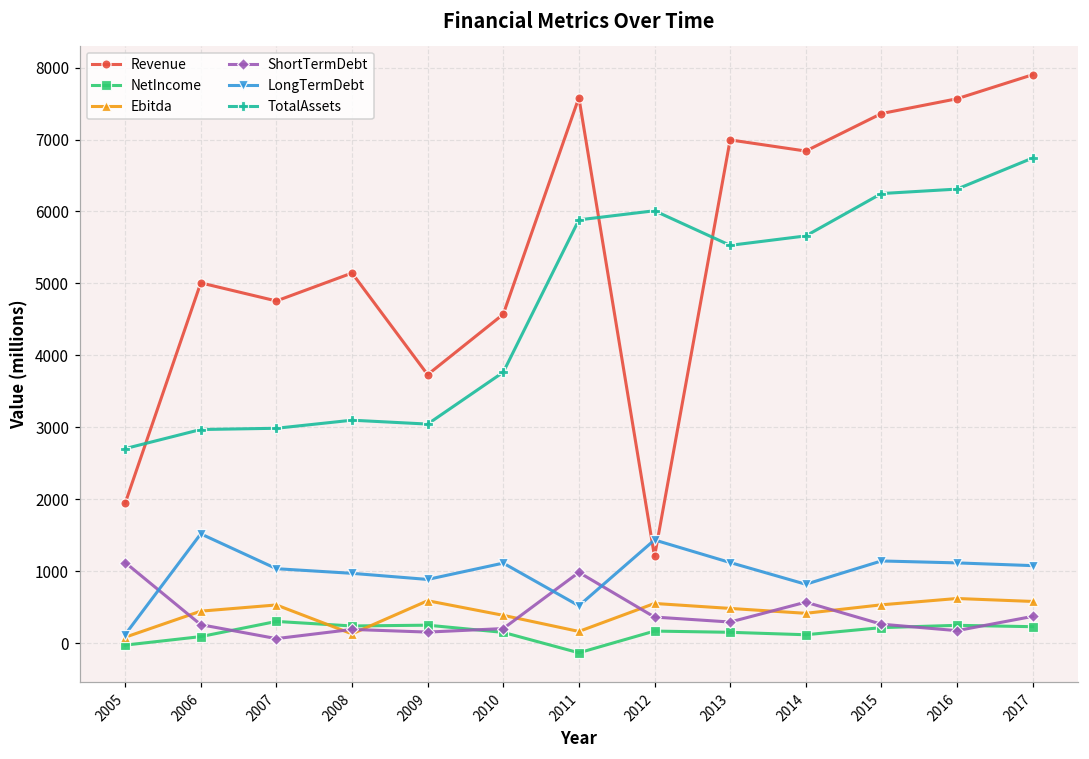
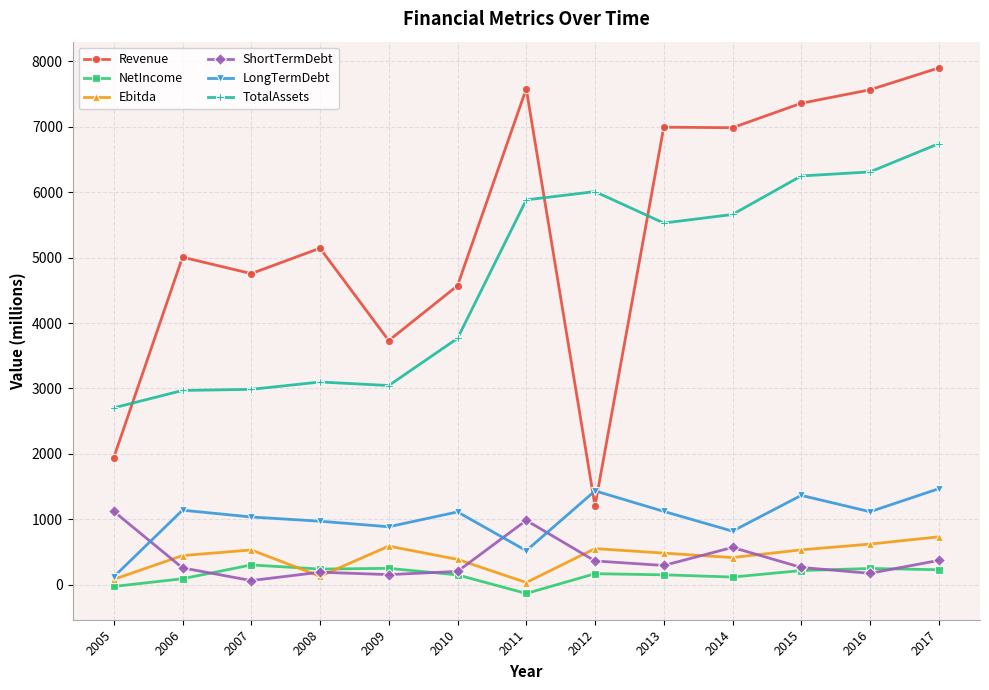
LongTermDebt, 2006: 1500 -> 1100
Ebitda, 2011: 200 -> 0
Revenue, 2014: 6800 -> 7000
LongTermDebt, 2015: 1100 -> 1400
Ebitda, 2017: 600 -> 700
LongTermDebt, 2017: 1100 -> 1500
